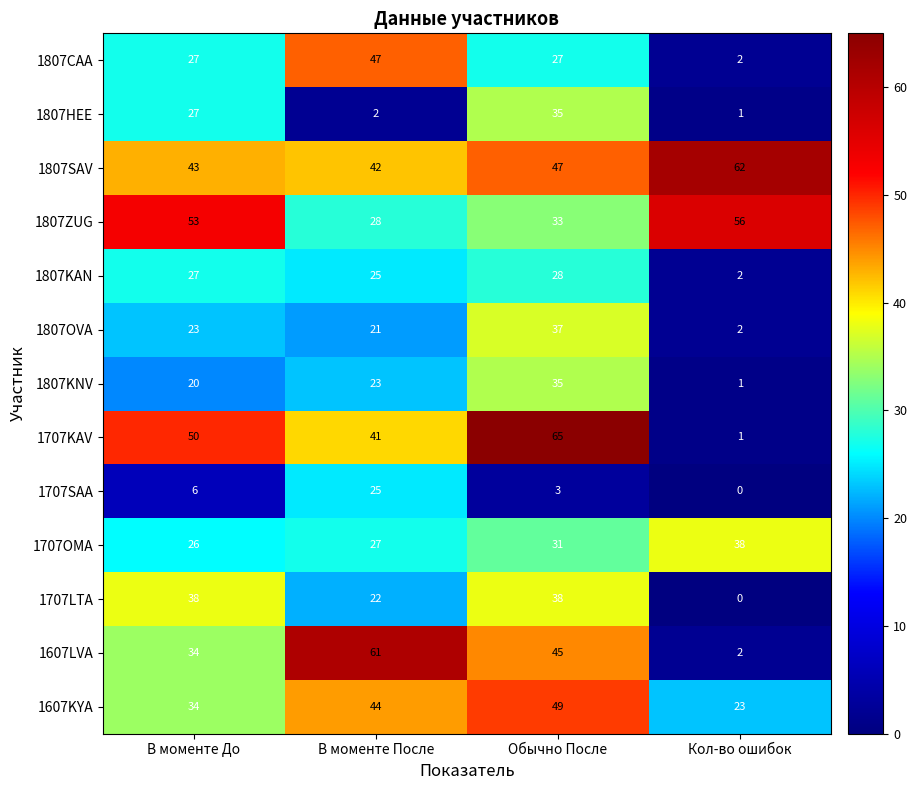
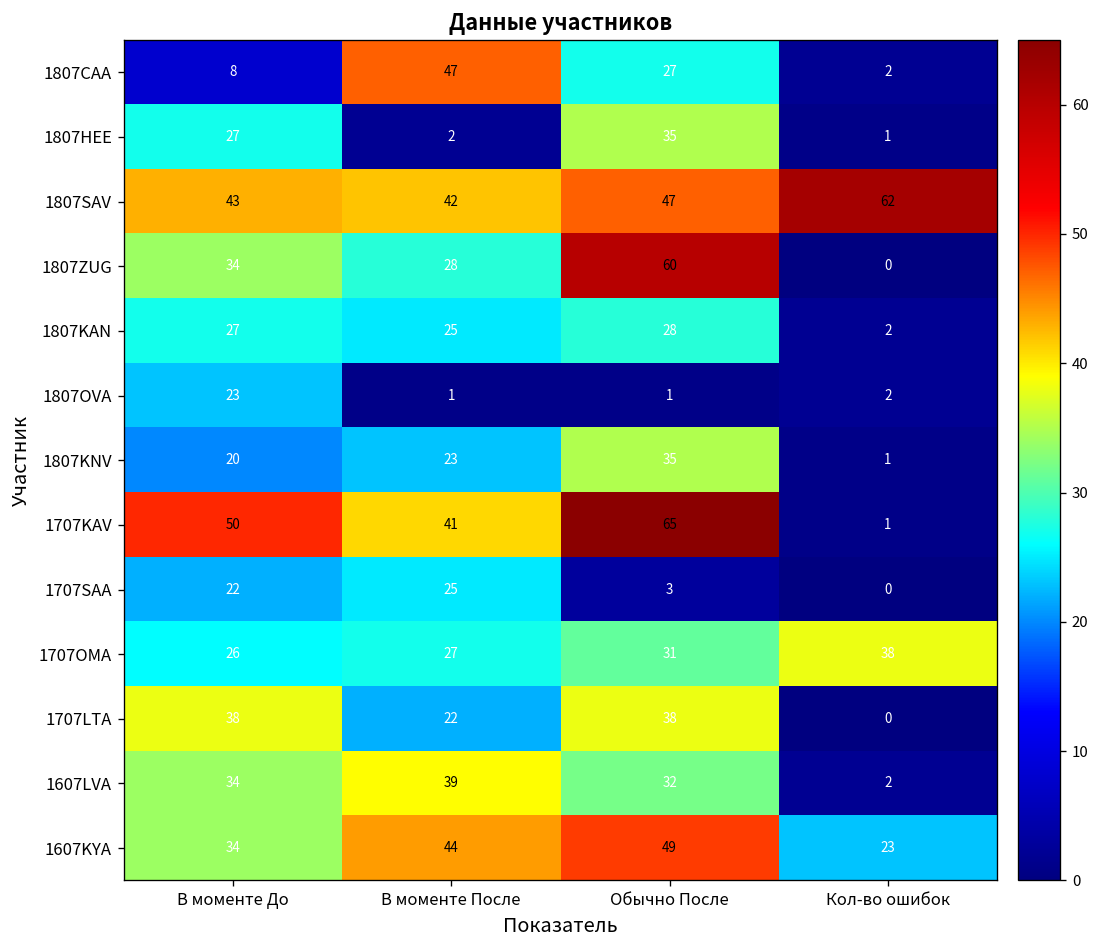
1807CAA, В моменте До: 27 -> 8
1807ZUG, В моменте До: 53 -> 34
1807ZUG, Обычно После: 33 -> 60
1807ZUG, Кол-во ошибок: 56 -> 0
1807OVA, В моменте После: 21 -> 1
1807OVA, Обычно После: 37 -> 1
1707SAA, В моменте До: 6 -> 22
1607LVA, В моменте После: 61 -> 39
1607LVA, Обычно После: 45 -> 32
